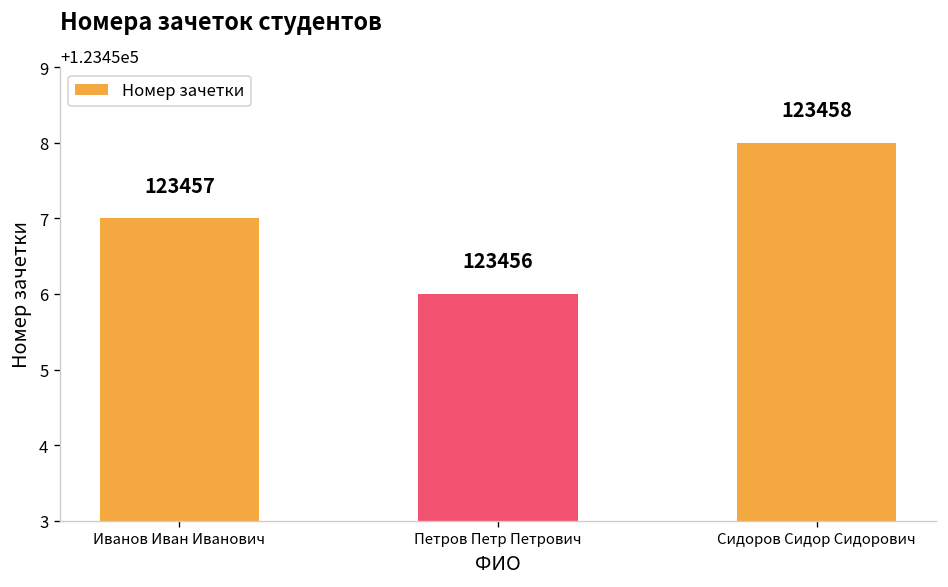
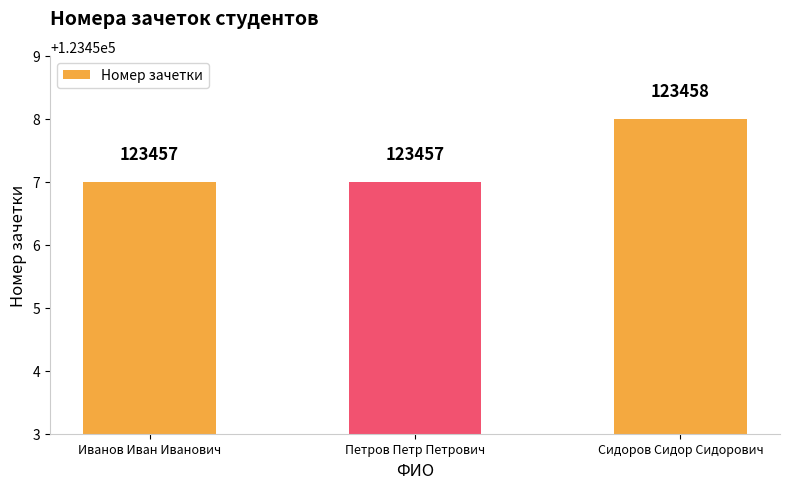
Петров Петр Петрович: 123456 -> 123457
